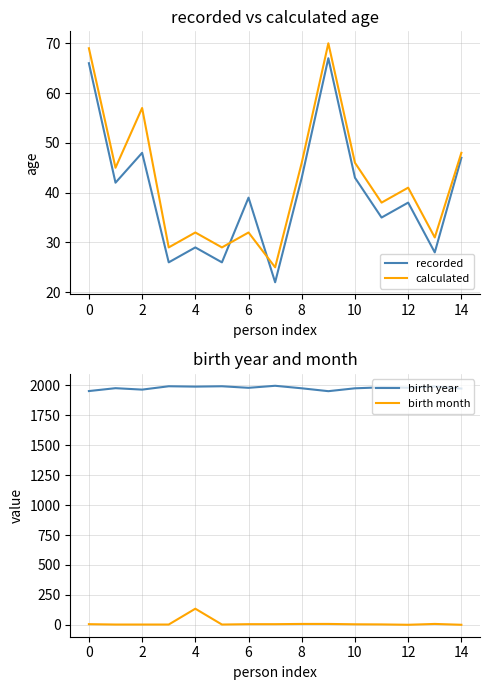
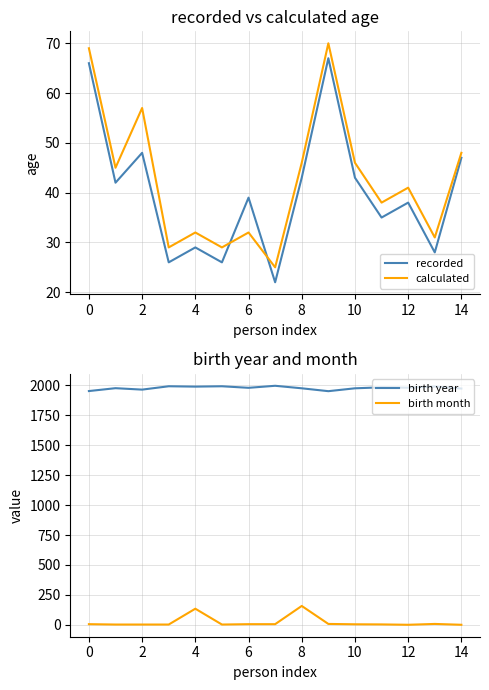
birth year and month, birth month, 8: 10 -> 160
